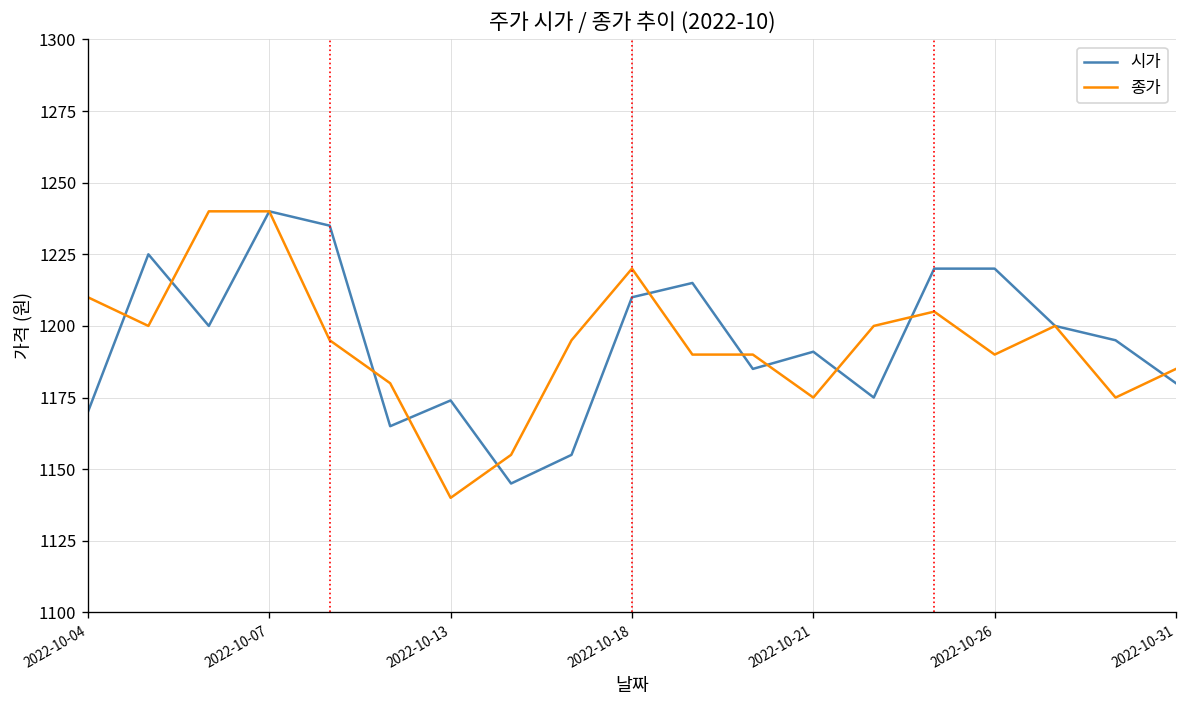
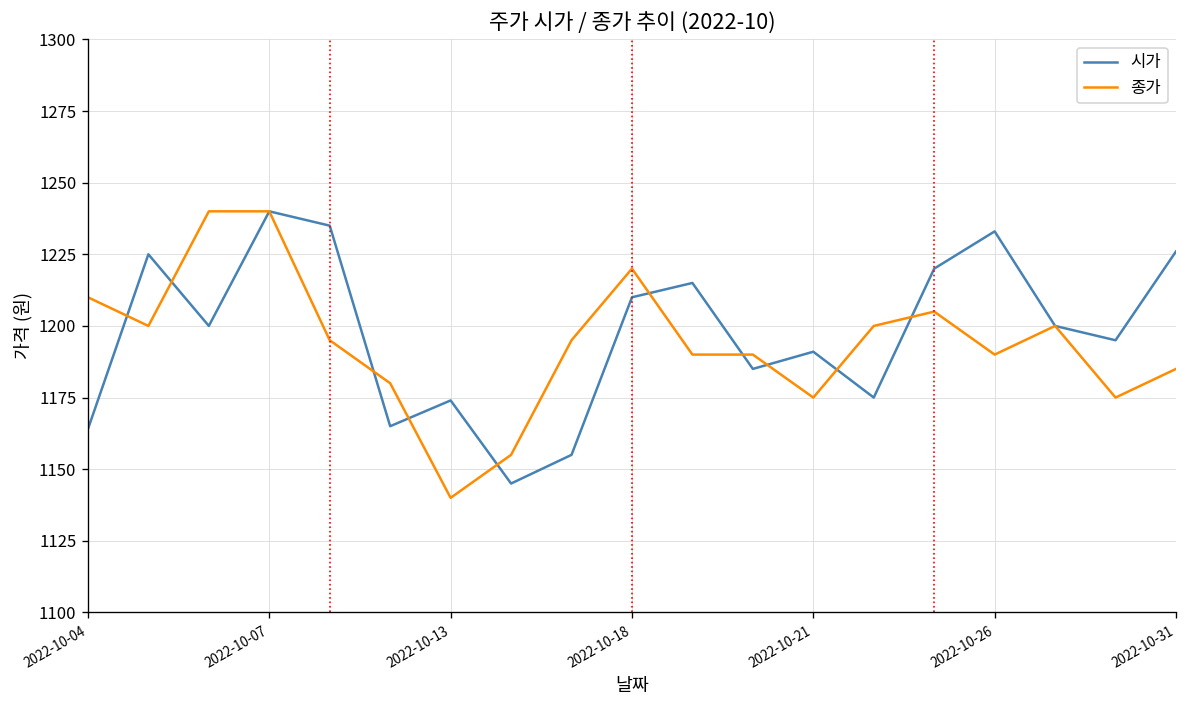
시가, 2022-10-04: 1170 -> 1164
시가, 2022-10-26: 1220 -> 1233
시가, 2022-10-31: 1180 -> 1226
